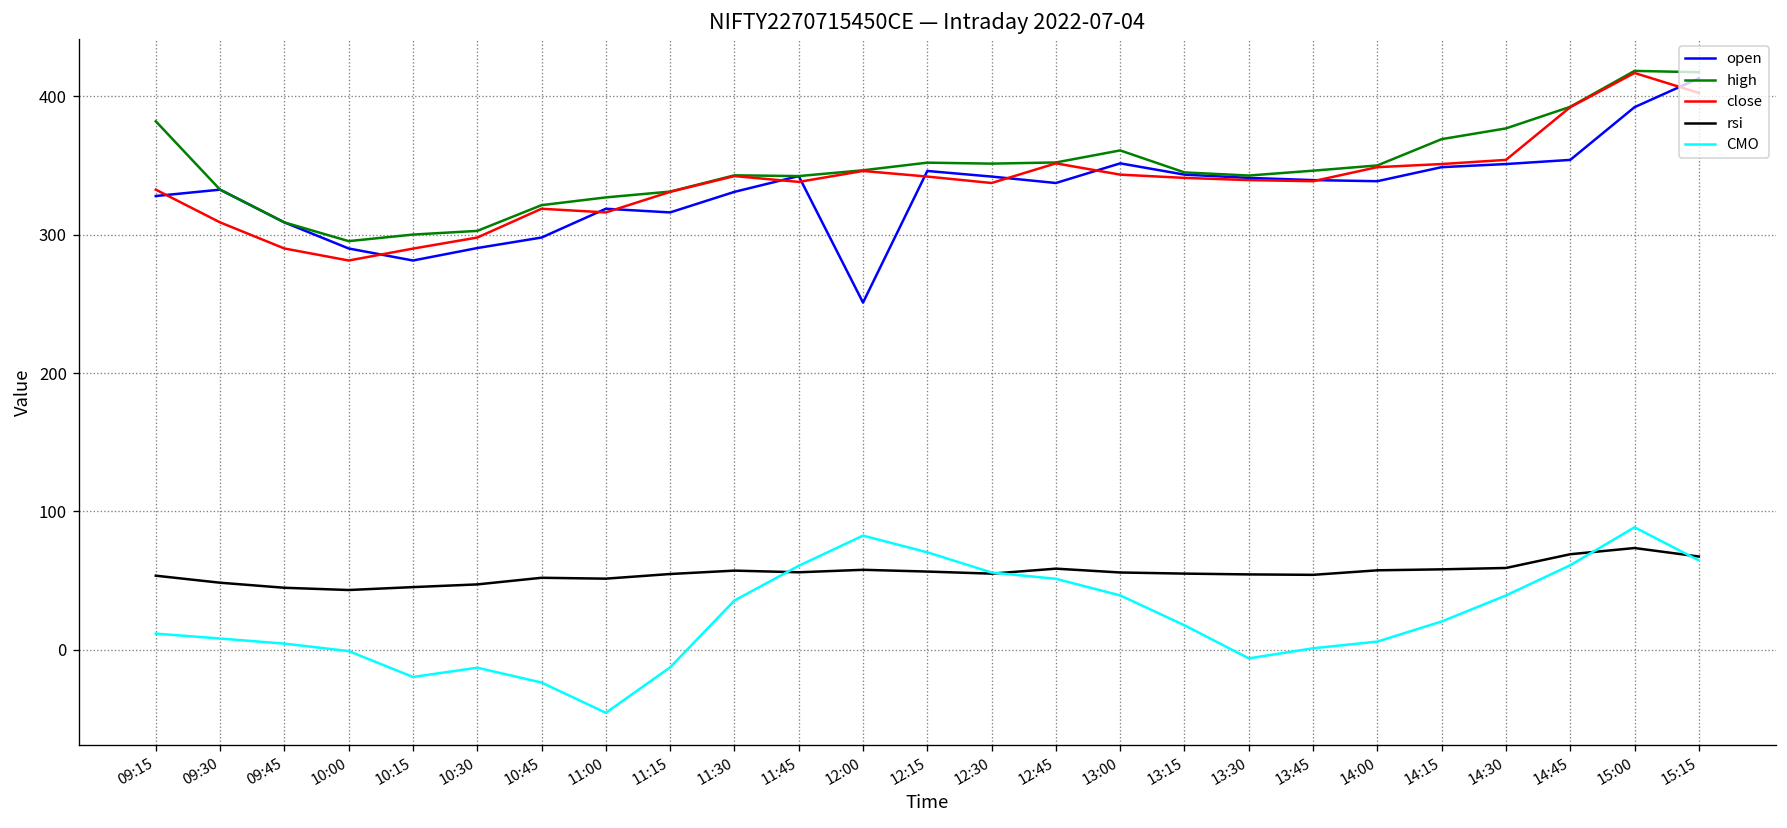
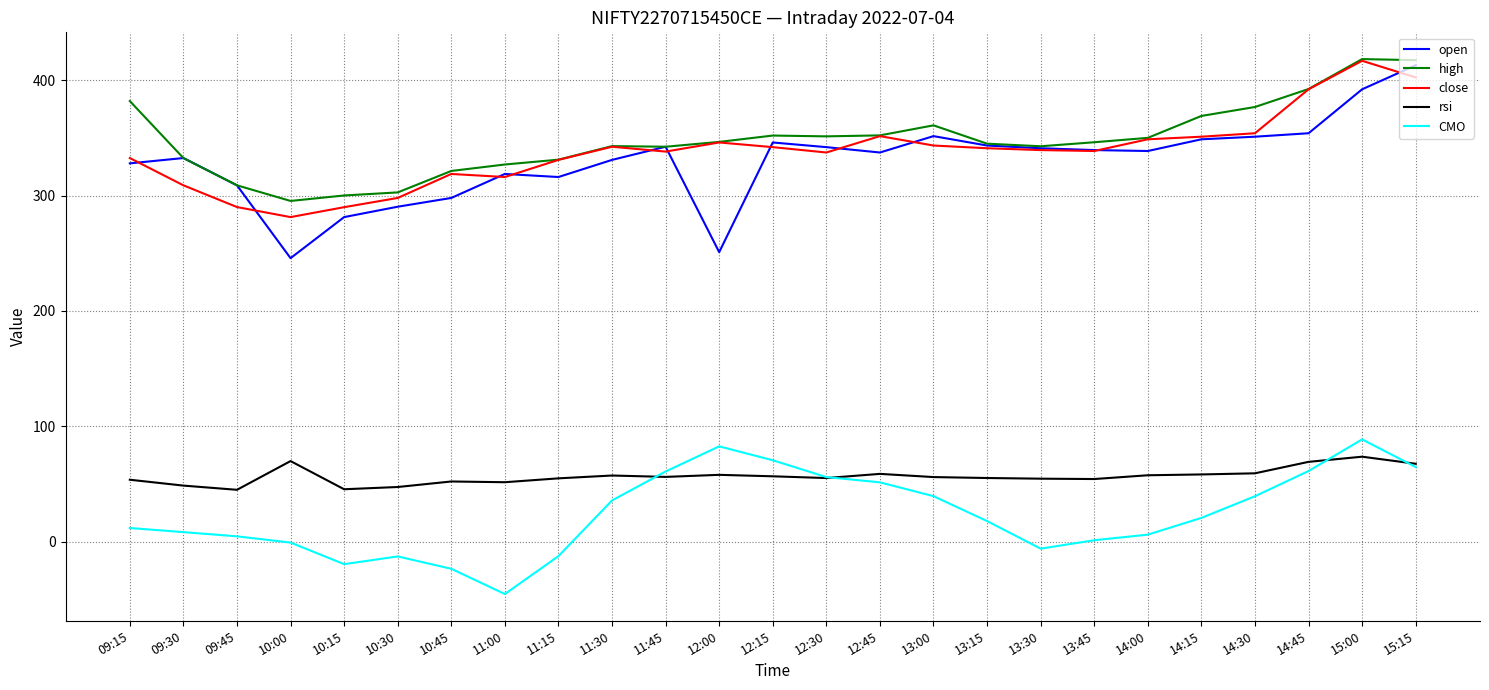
open, 10:00: 290 -> 246
rsi, 10:00: 43 -> 70
